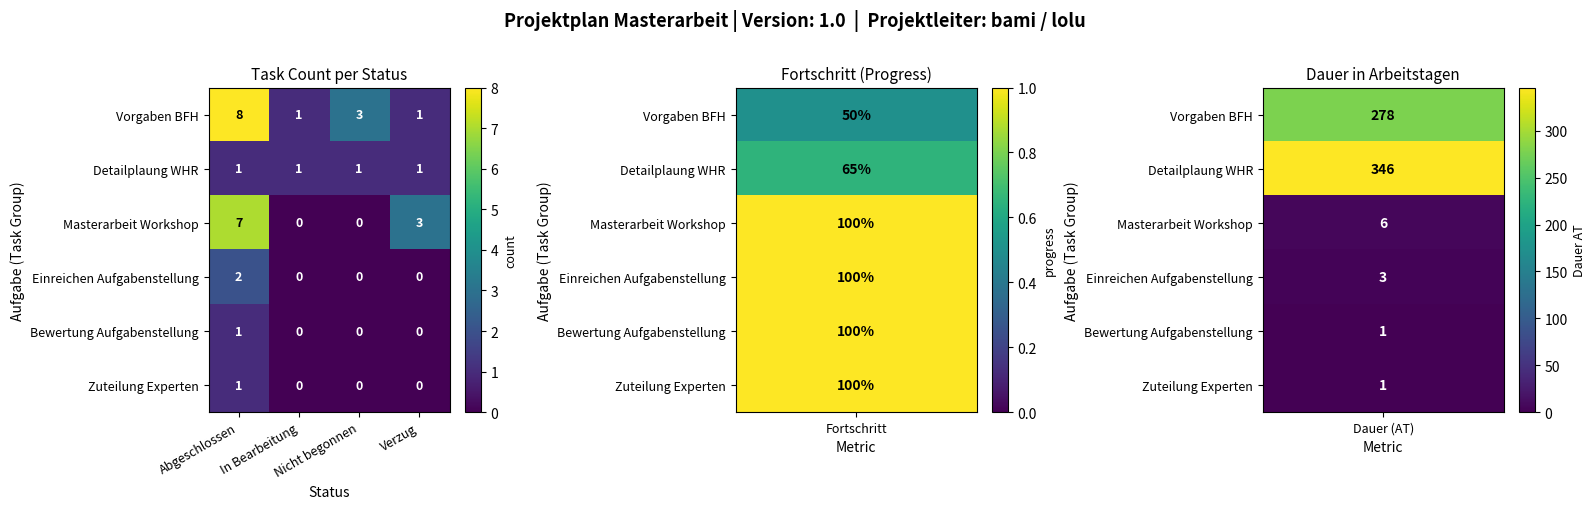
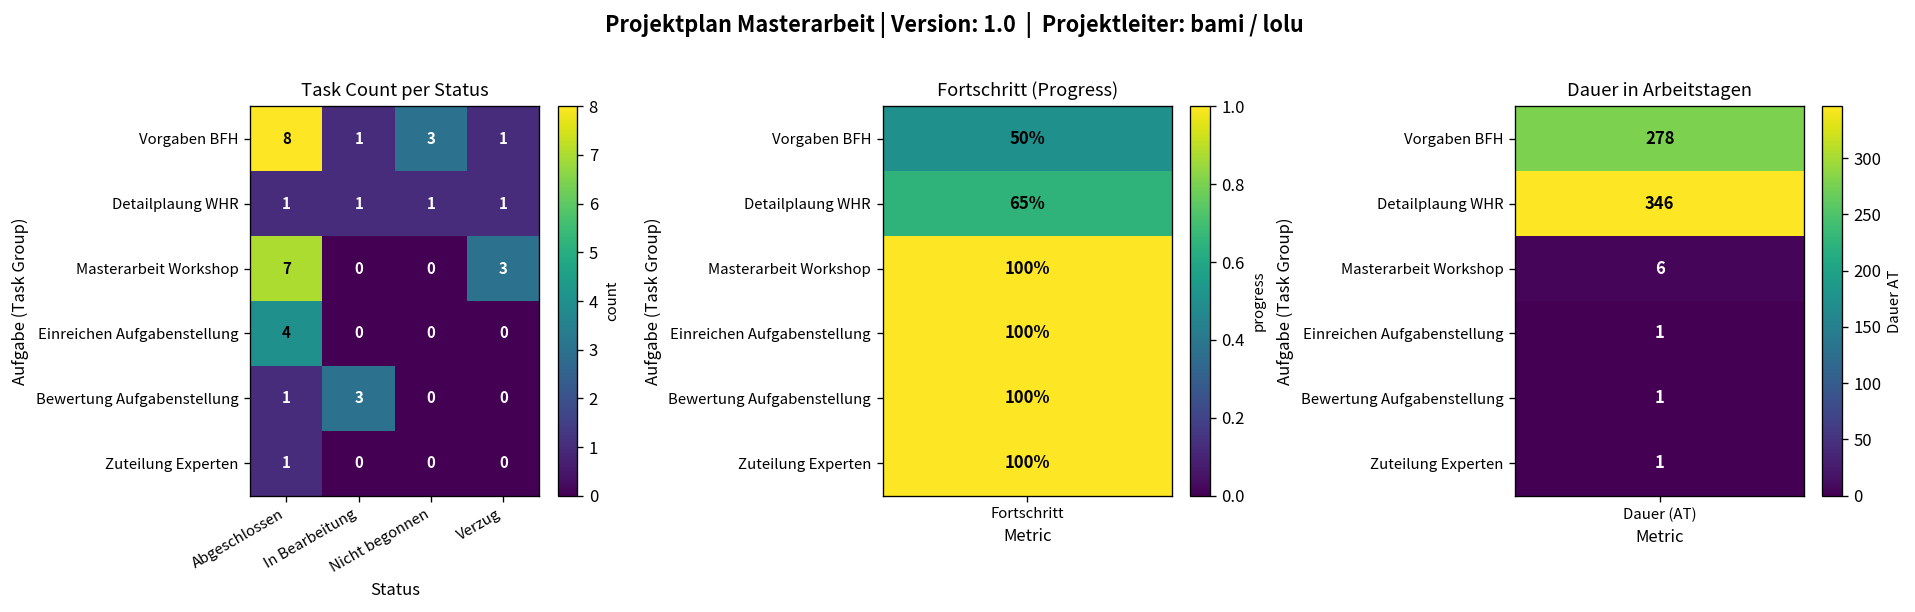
Task Count per Status, Einreichen Aufgabenstellung, Abgeschlossen: 2 -> 4
Task Count per Status, Bewertung Aufgabenstellung, In Bearbeitung: 0 -> 3
Dauer in Arbeitstagen, Einreichen Aufgabenstellung, Dauer (AT): 3 -> 1
